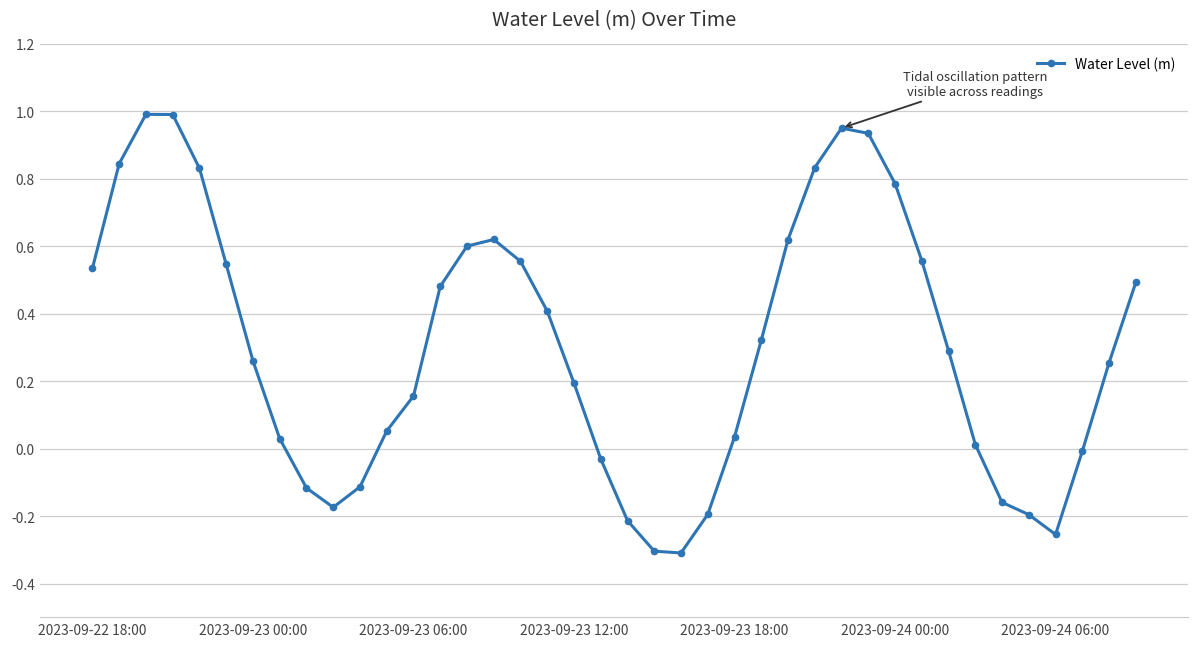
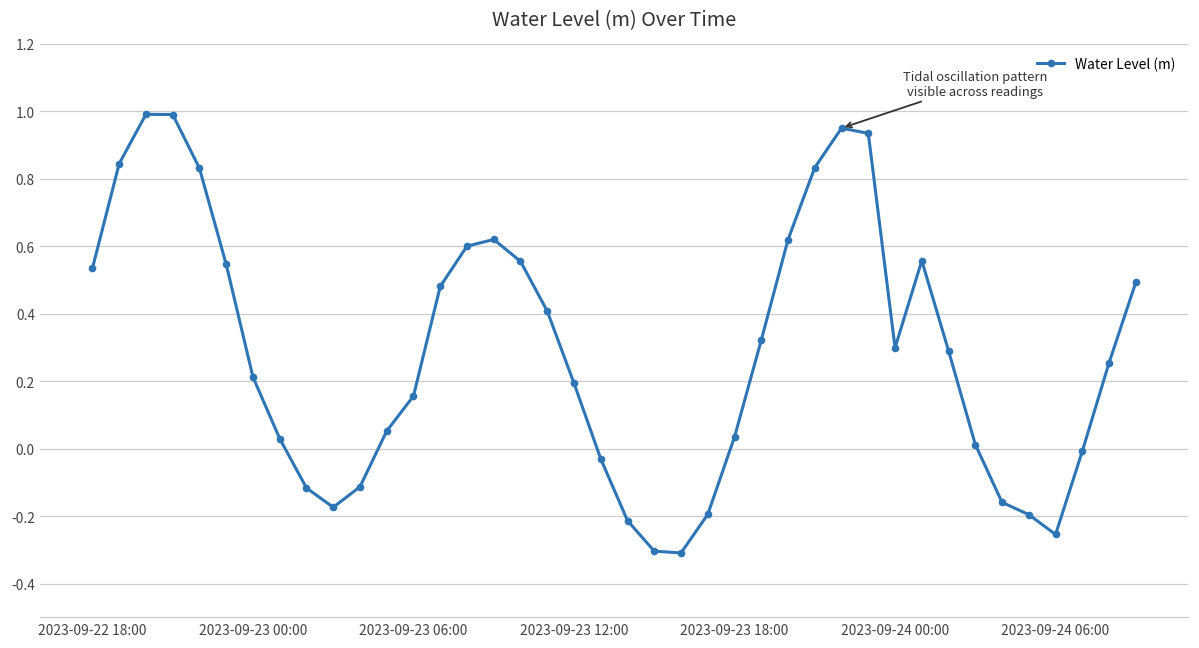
2023-09-23 00:00: 0.26 -> 0.21
2023-09-24 00:00: 0.79 -> 0.30
